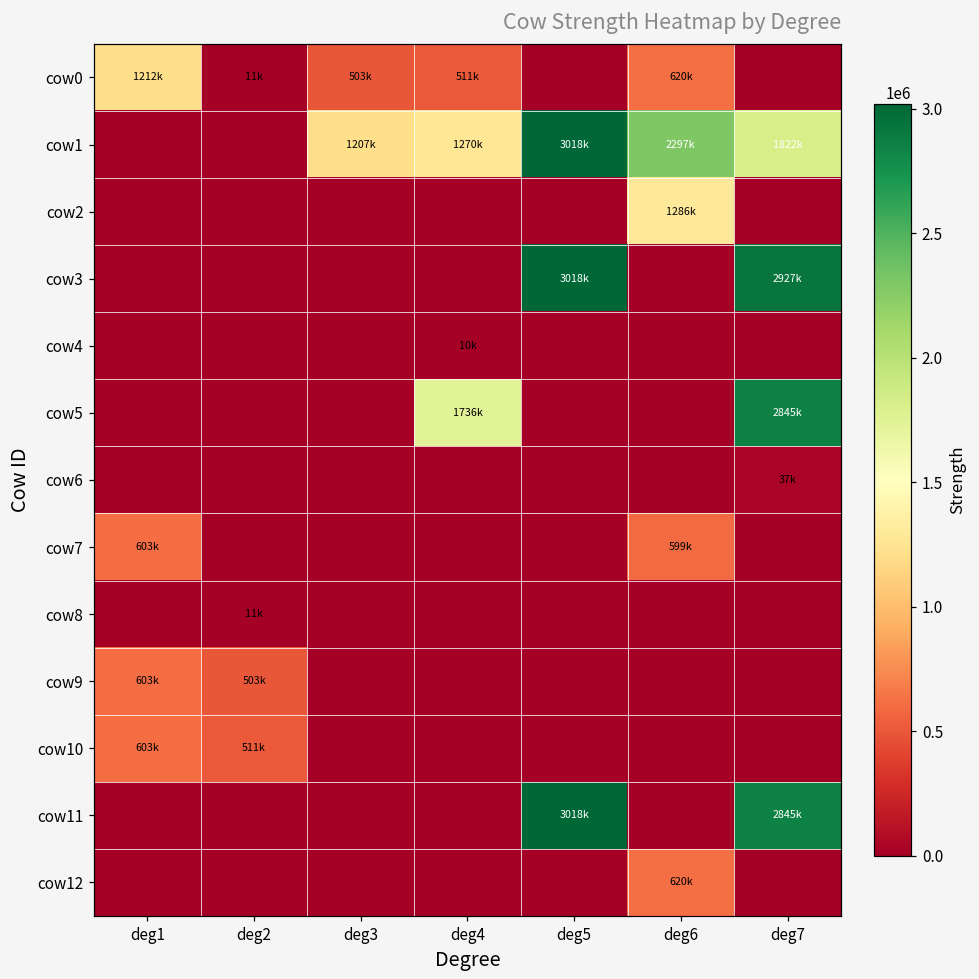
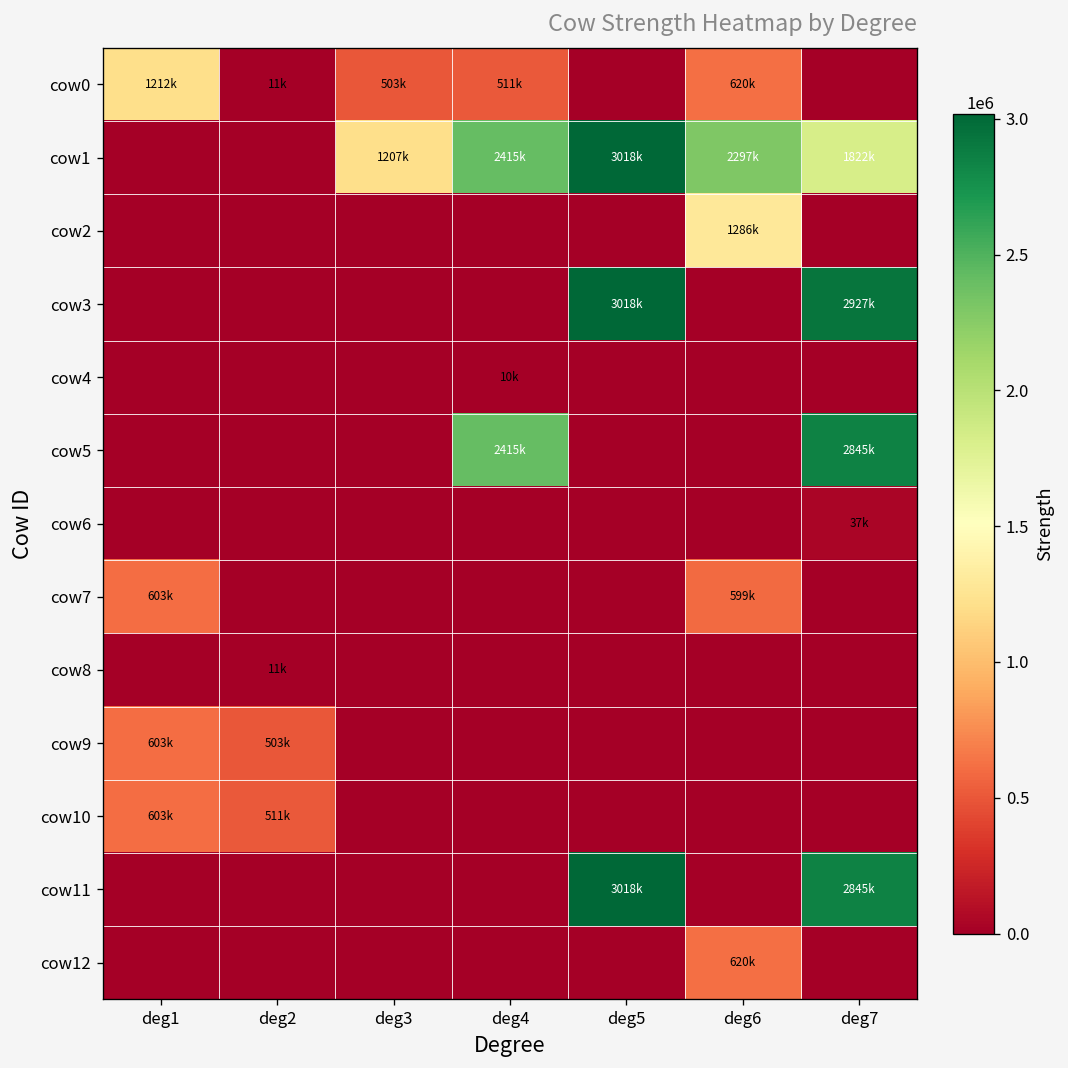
cow1, deg4: 1270k -> 2415k
cow5, deg4: 1736k -> 2415k
